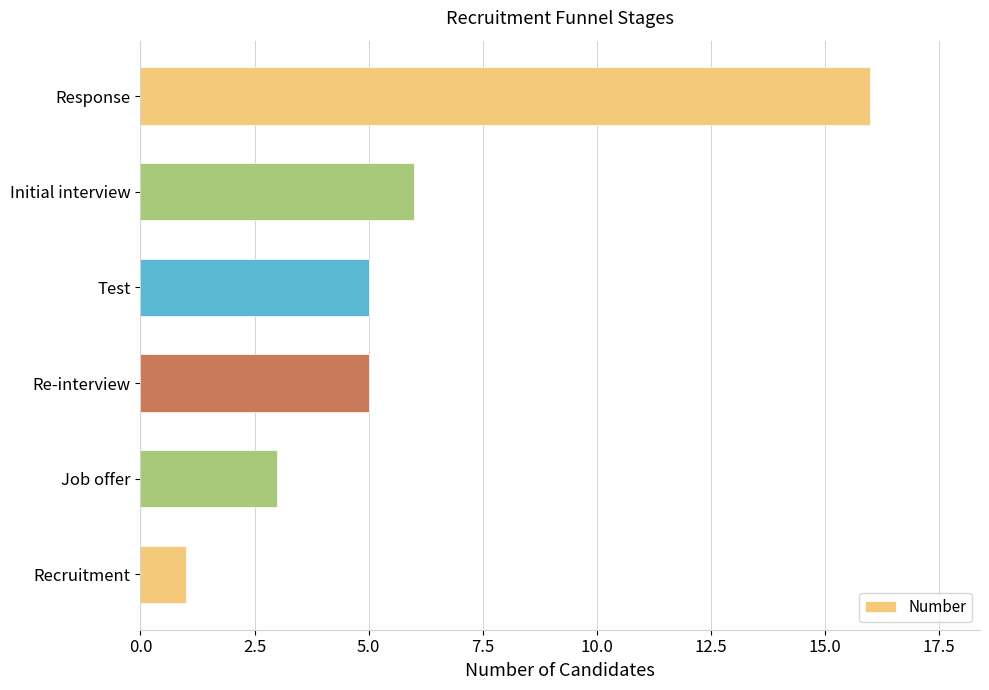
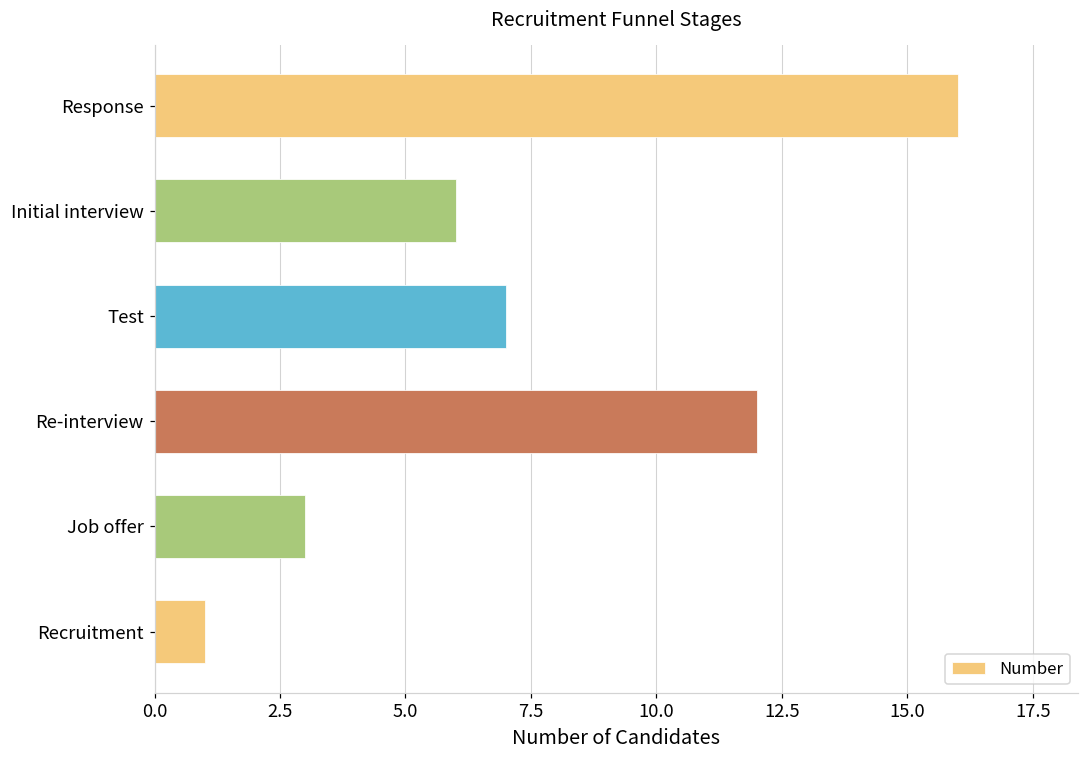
Test: 5 -> 7
Re-interview: 5 -> 12
